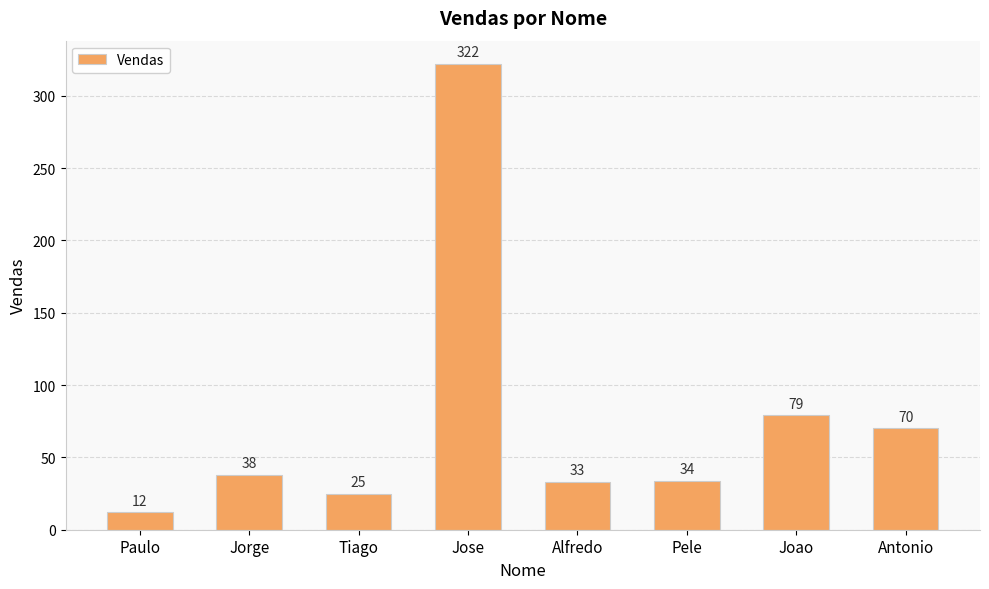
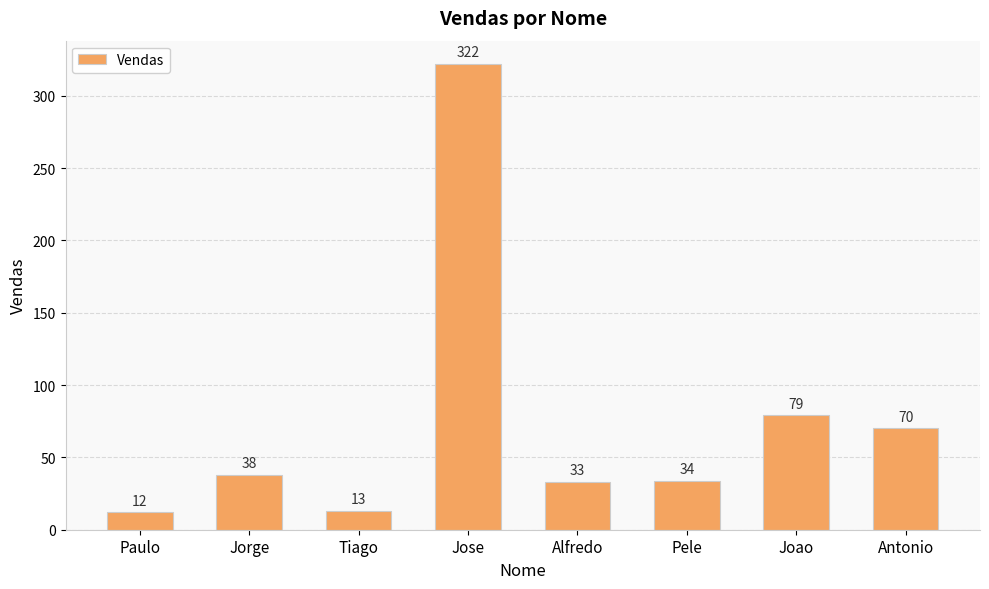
Tiago: 25 -> 13
